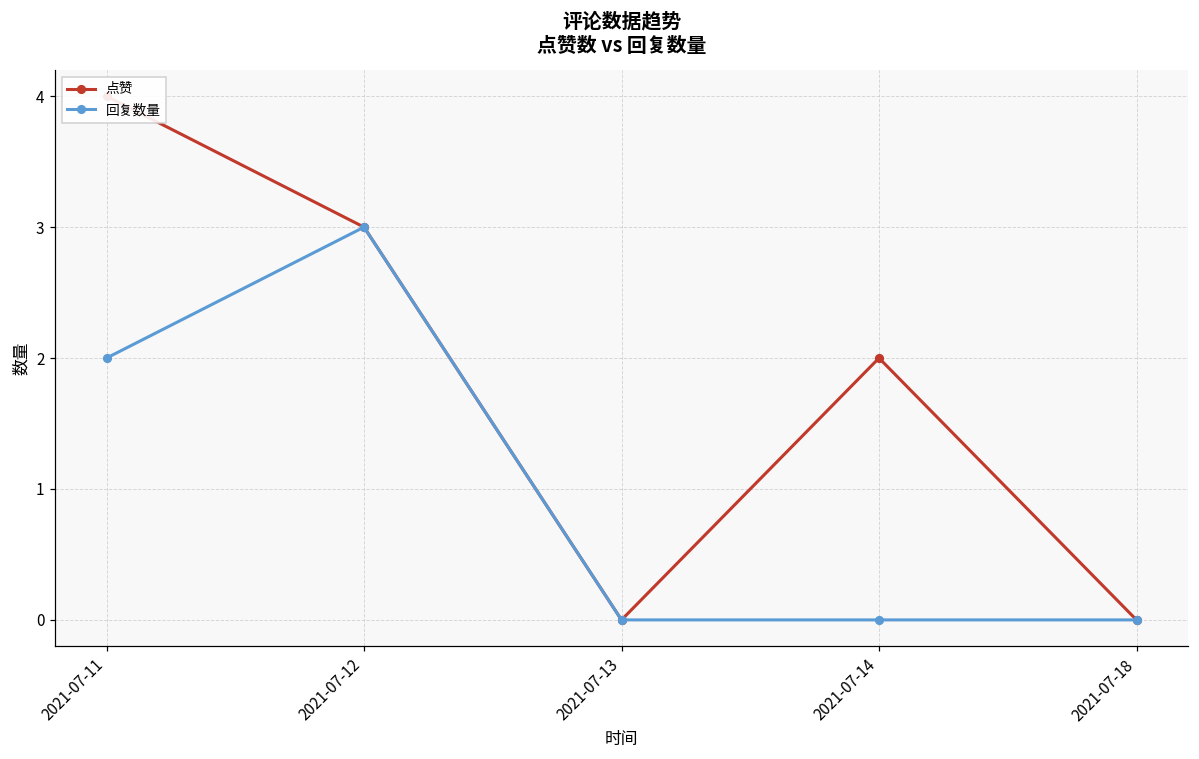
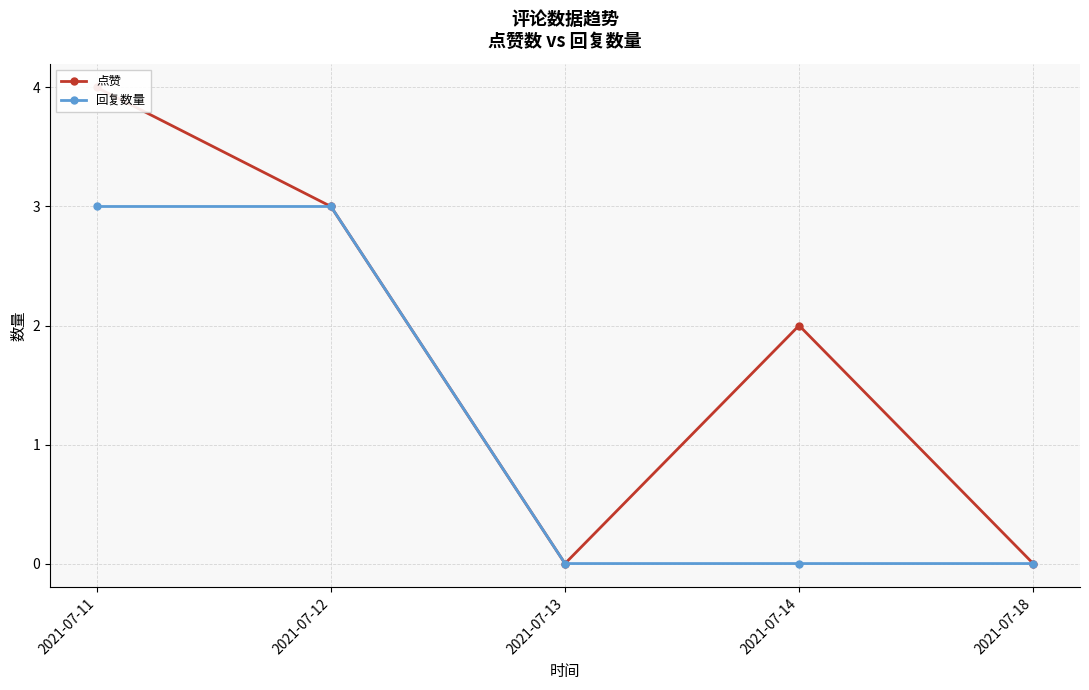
回复数量, 2021-07-11: 2 -> 3
